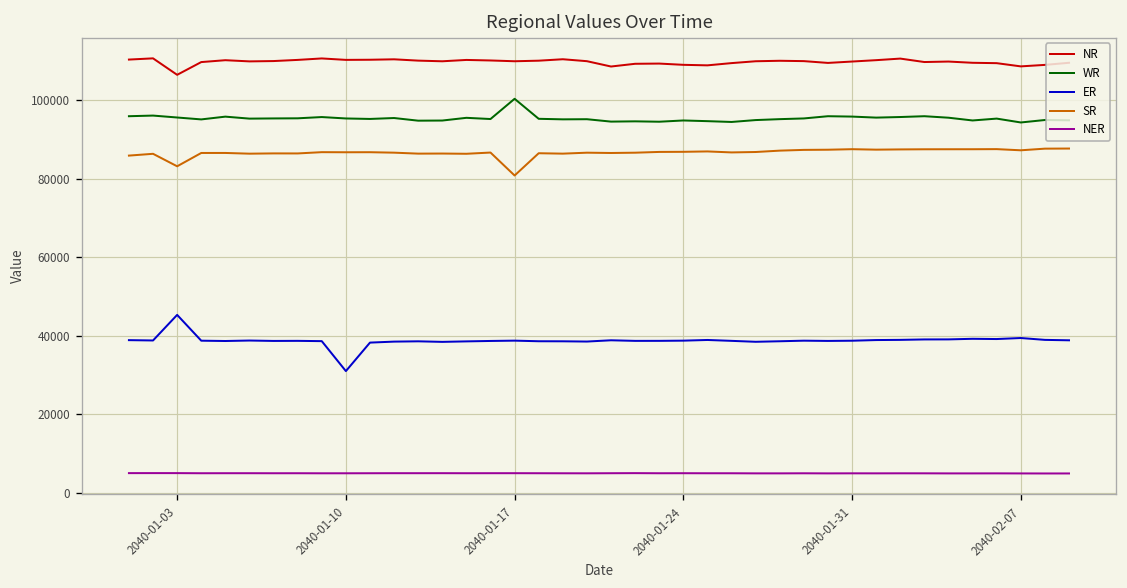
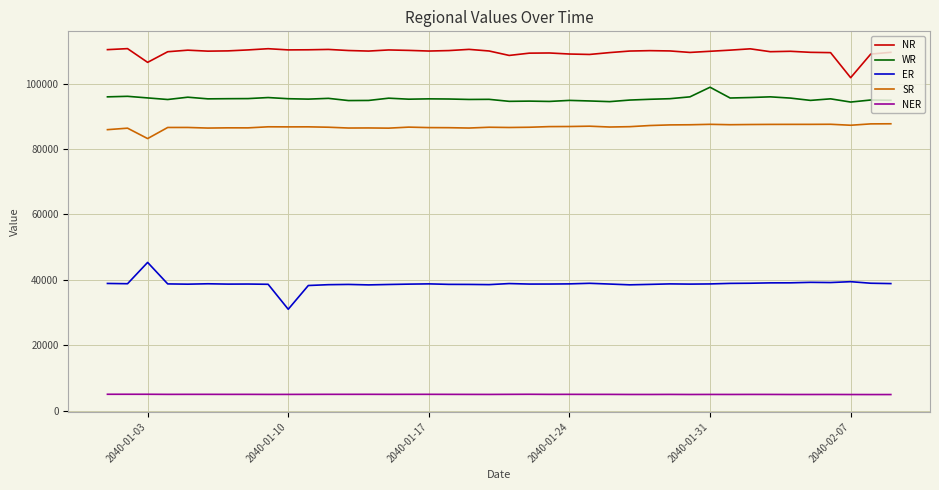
WR, 2040-01-17: 100000 -> 95000
SR, 2040-01-17: 81000 -> 87000
WR, 2040-01-31: 96000 -> 99000
NR, 2040-02-07: 109000 -> 102000
